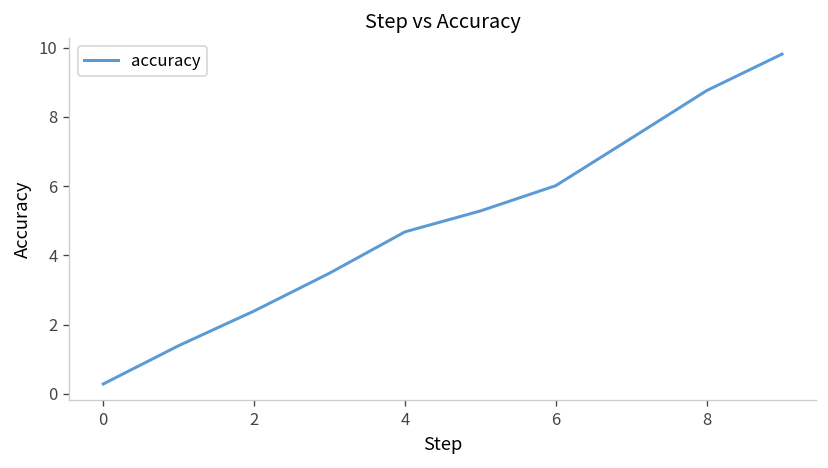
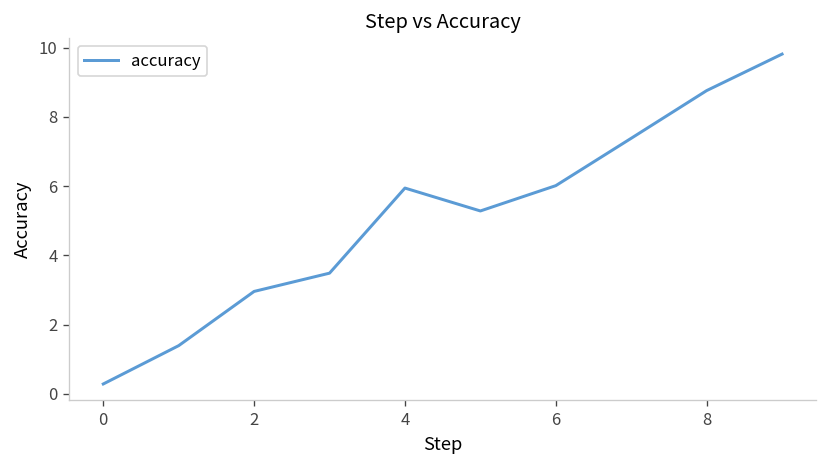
2: 2.4 -> 3.0
4: 4.7 -> 5.9
